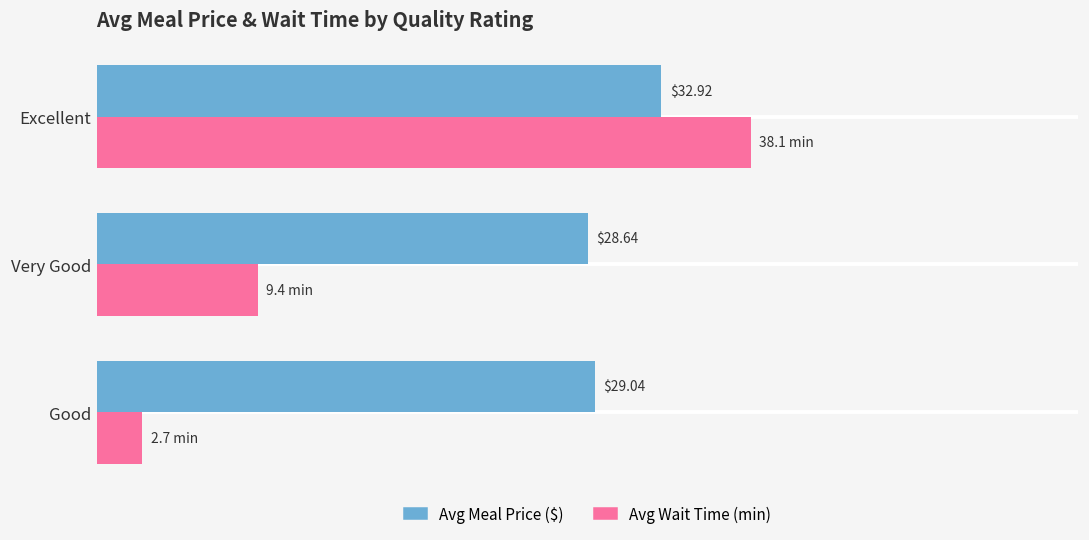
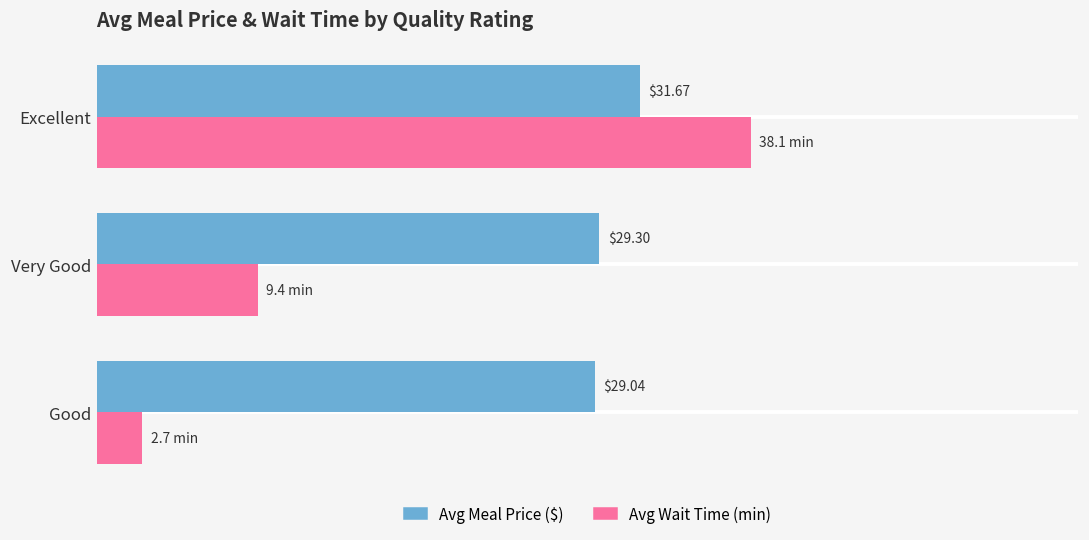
Avg Meal Price ($), Excellent: $32.92 -> $31.67
Avg Meal Price ($), Very Good: $28.64 -> $29.30
